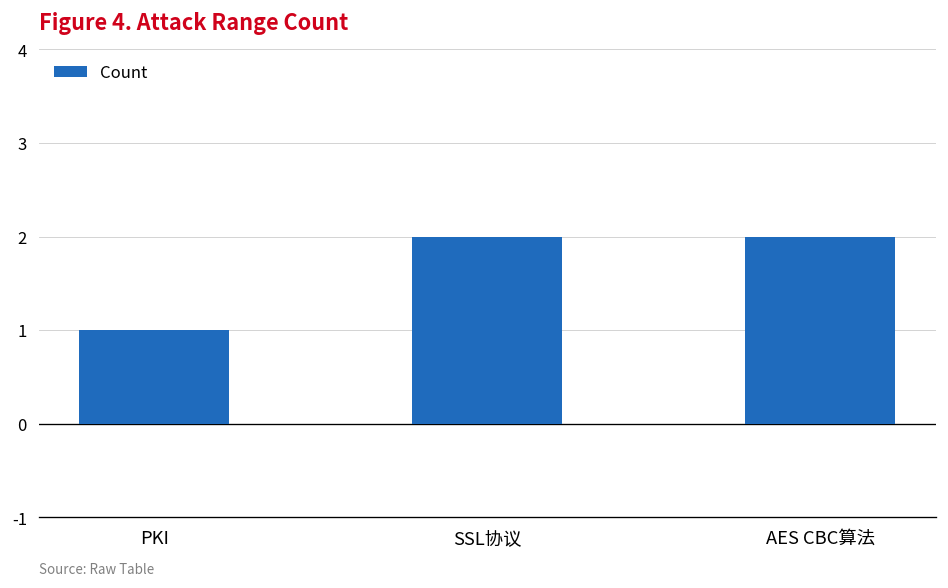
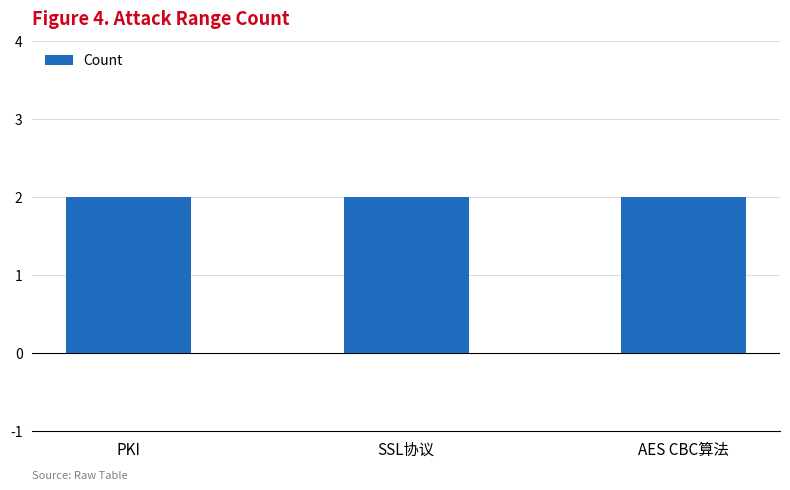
PKI: 1 -> 2
